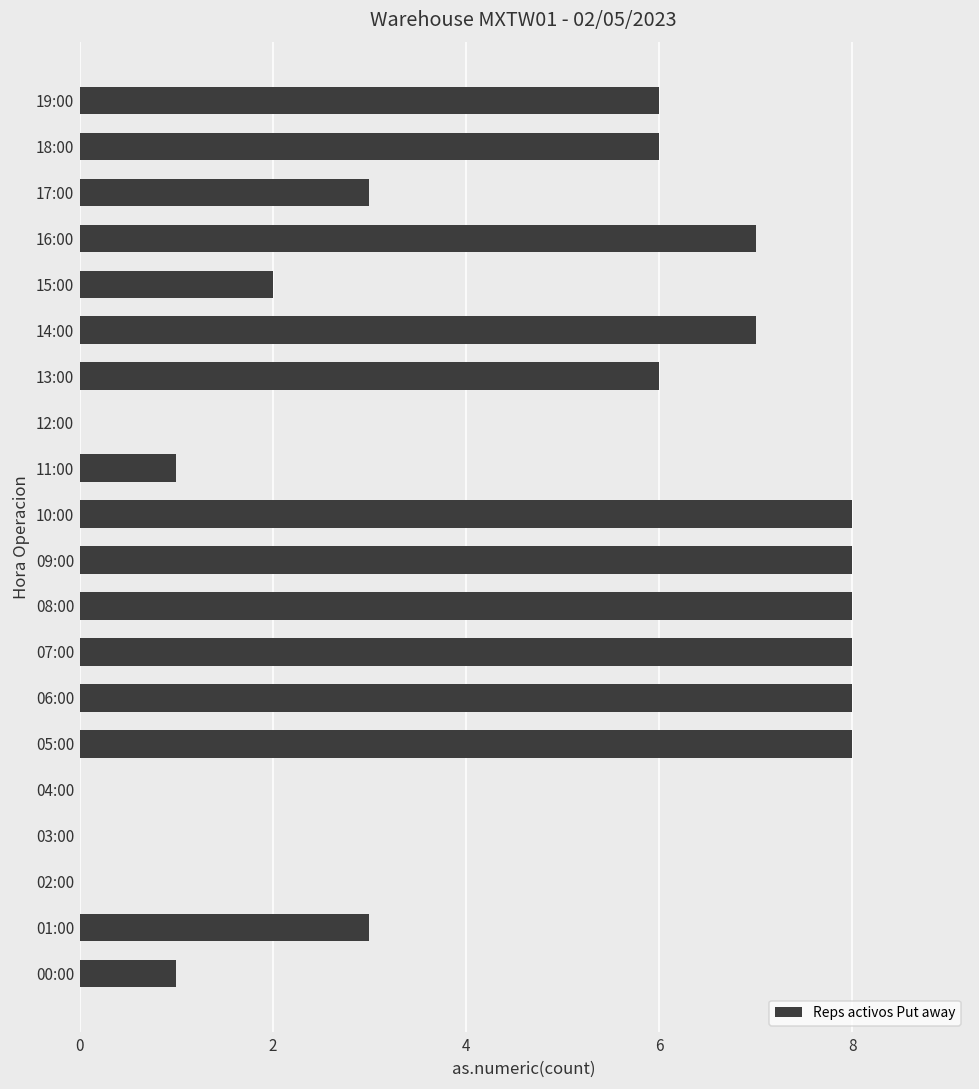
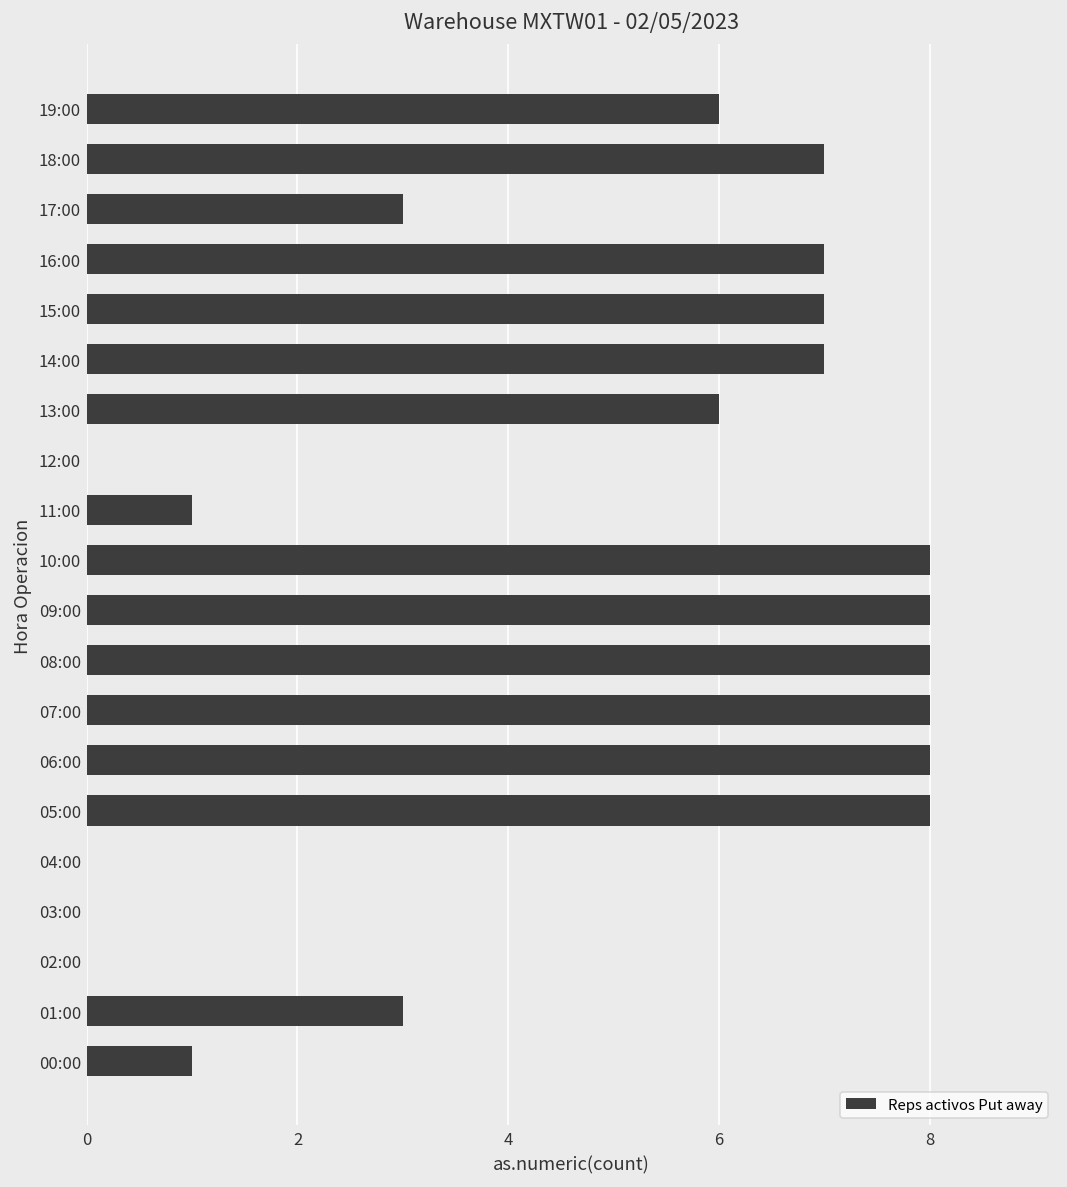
18:00: 6 -> 7
15:00: 2 -> 7
